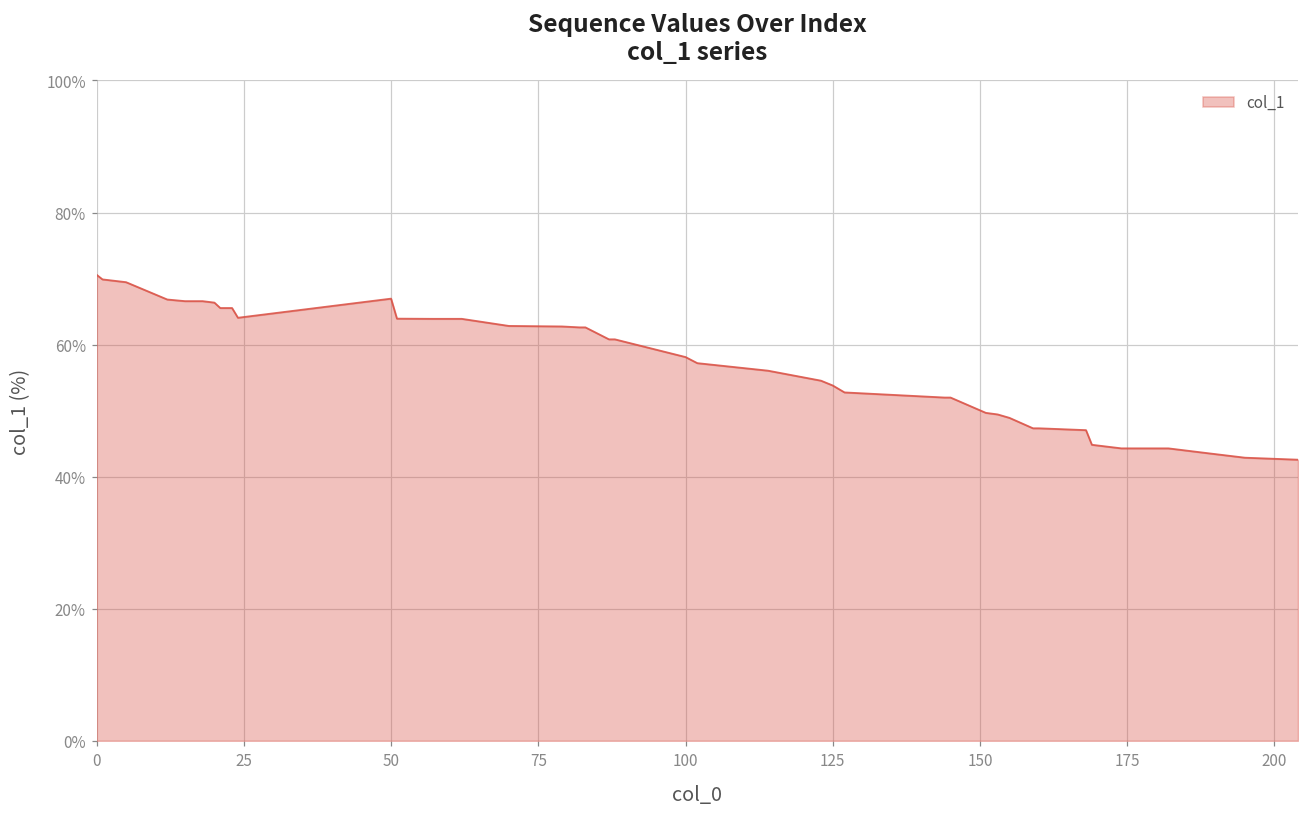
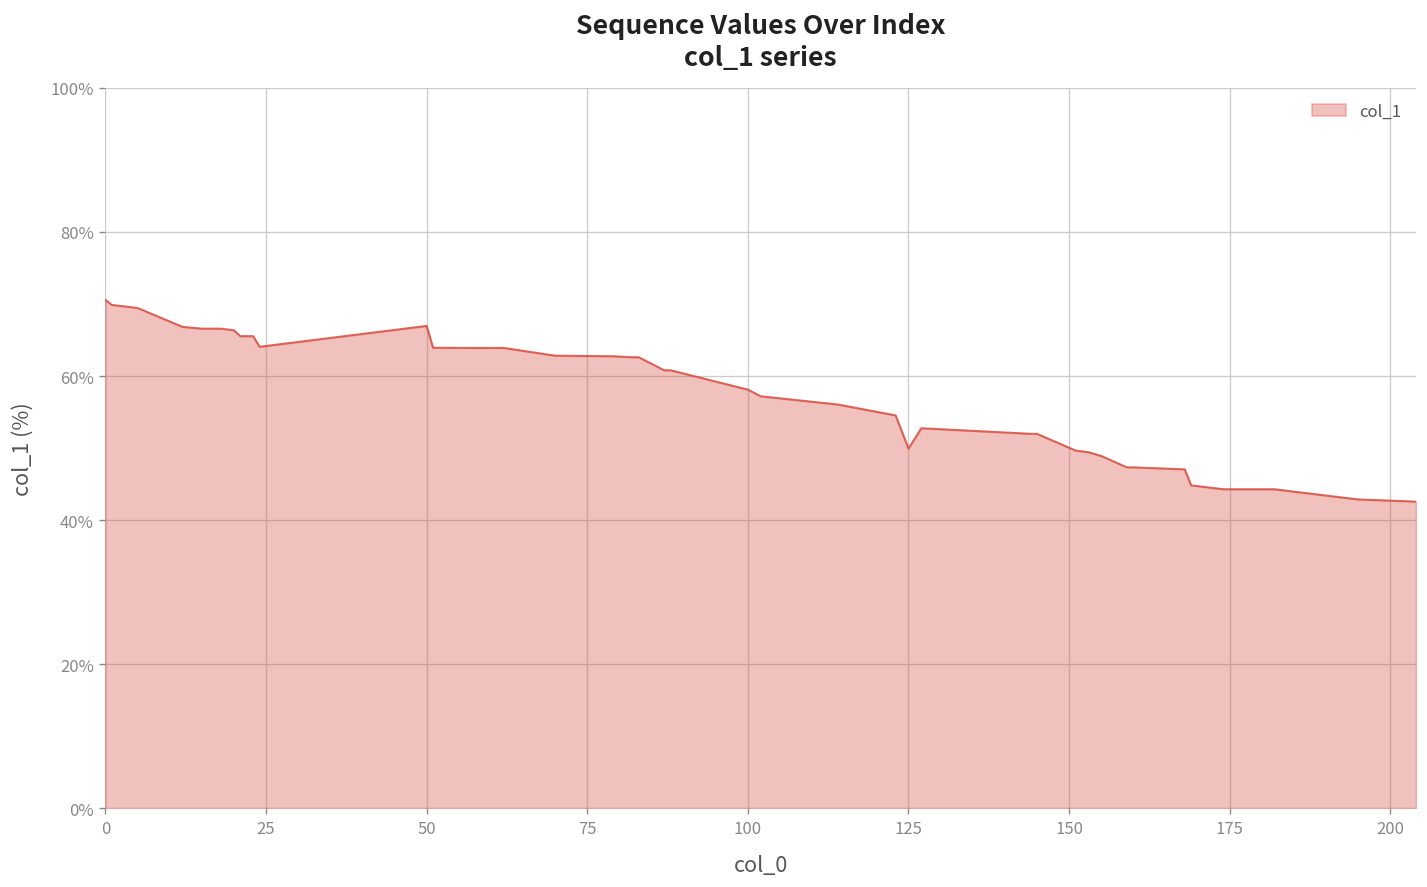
125: 54% -> 50%
